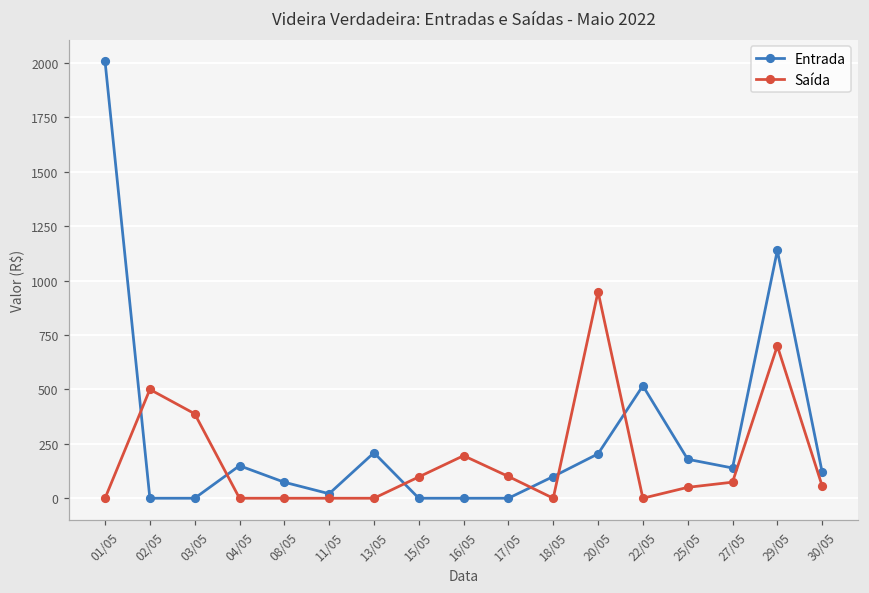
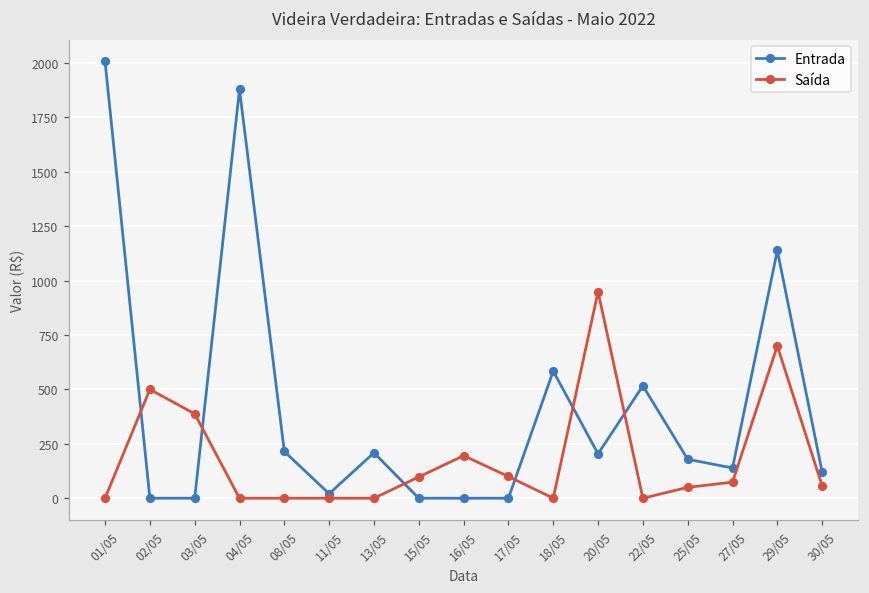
Entrada, 04/05: 150 -> 1880
Entrada, 08/05: 70 -> 220
Entrada, 18/05: 100 -> 580
